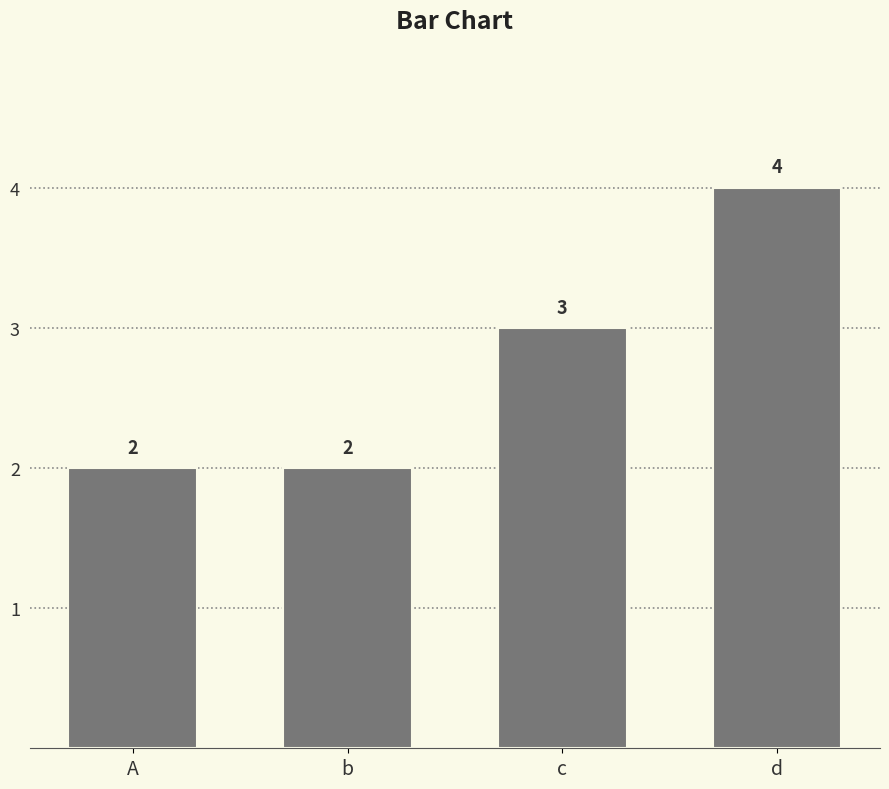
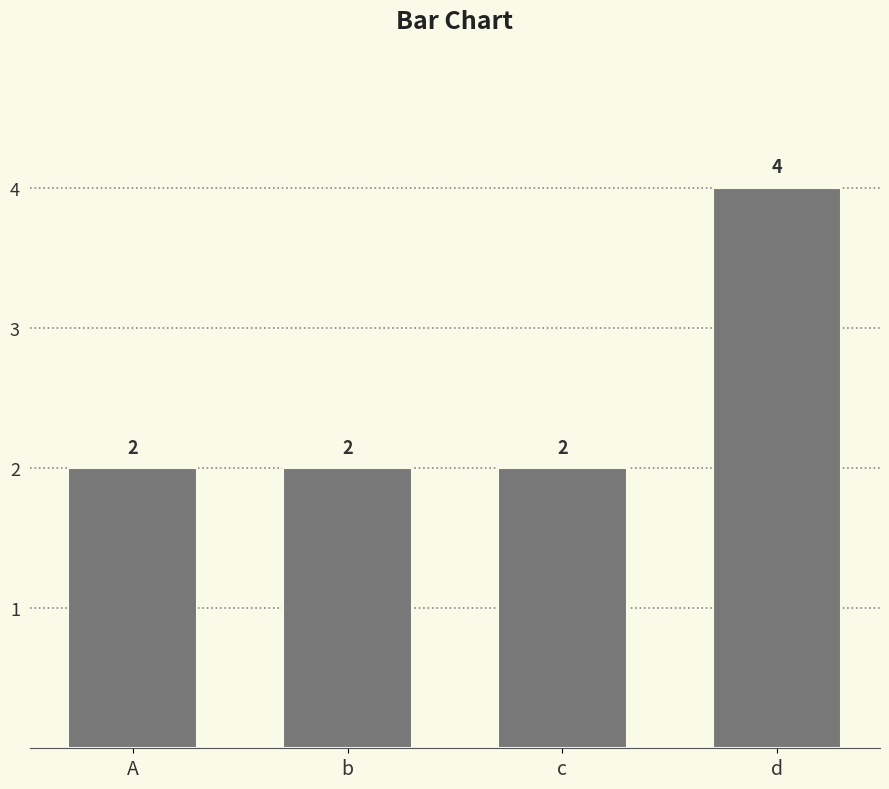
c: 3 -> 2
